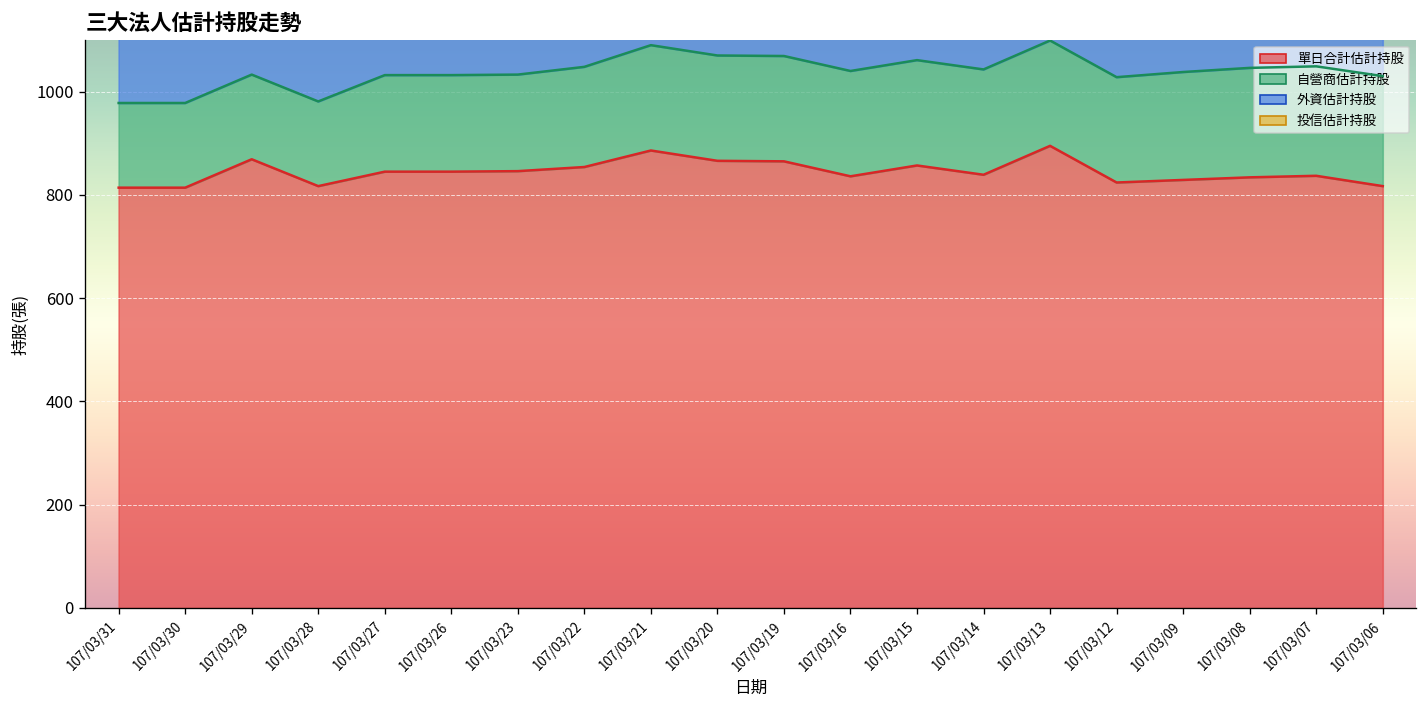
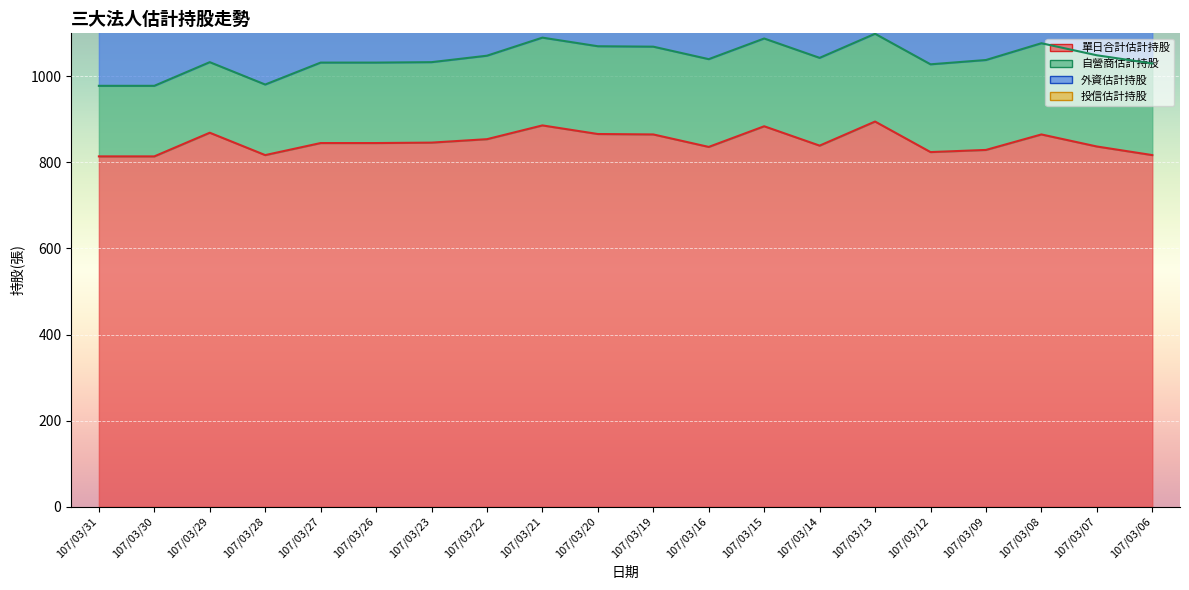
單日合計估計持股, 107/03/15: 860 -> 880
單日合計估計持股, 107/03/08: 830 -> 870
